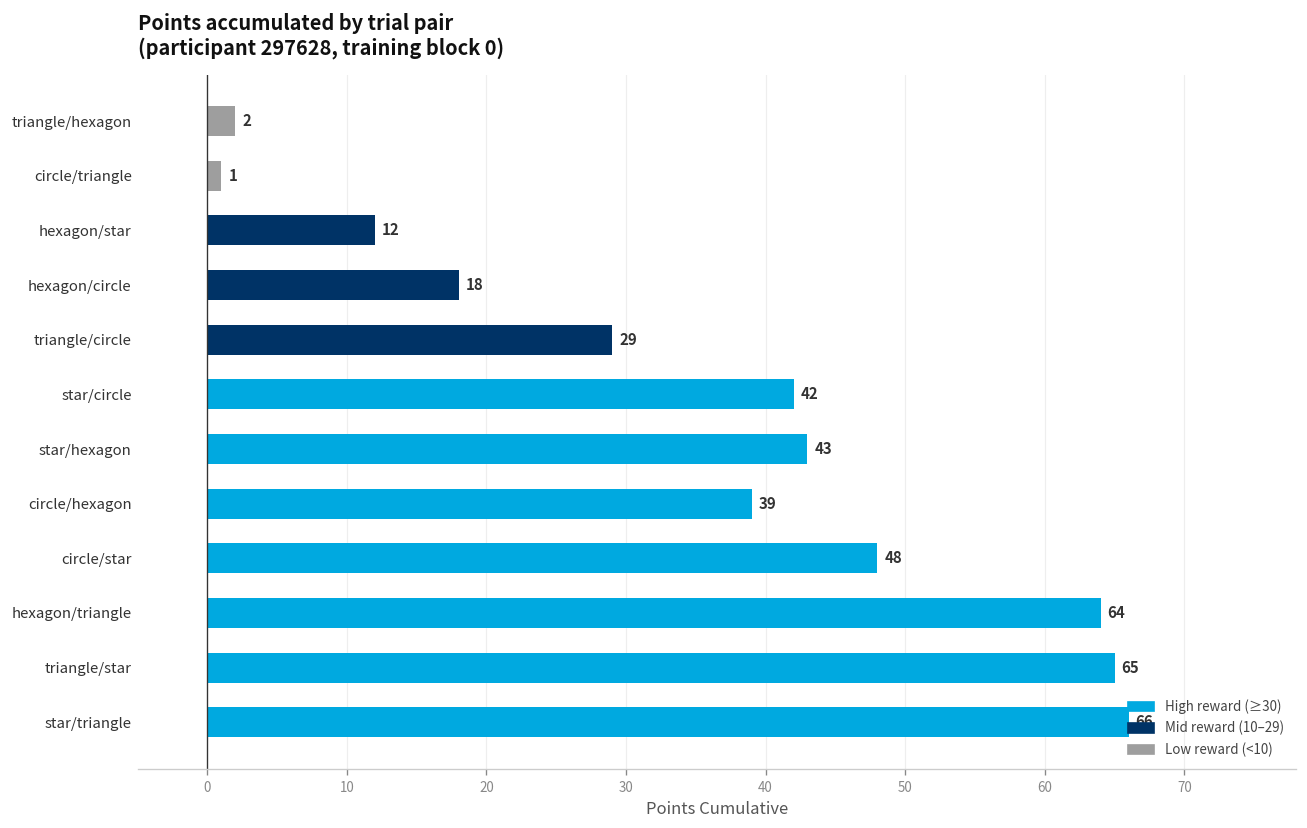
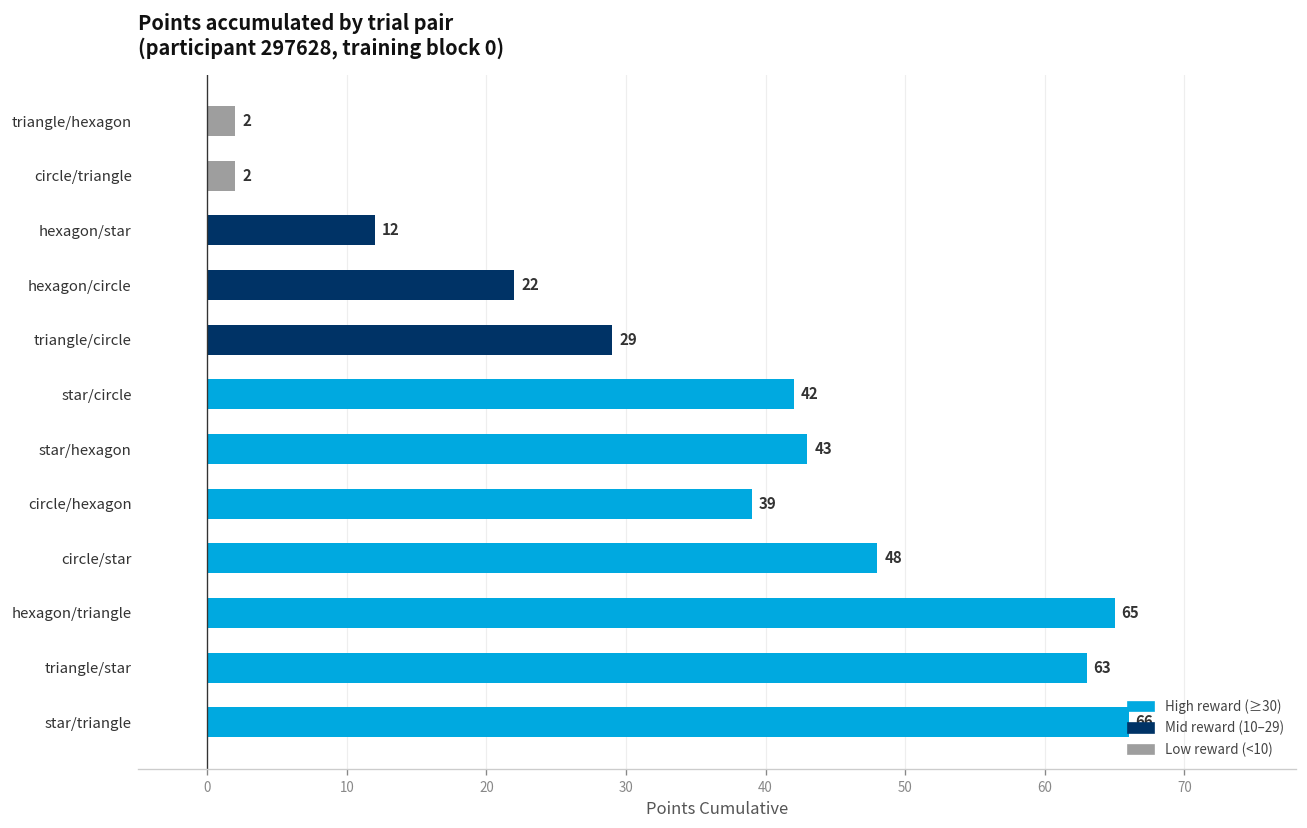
circle/triangle: 1 -> 2
hexagon/circle: 18 -> 22
hexagon/triangle: 64 -> 65
triangle/star: 65 -> 63
